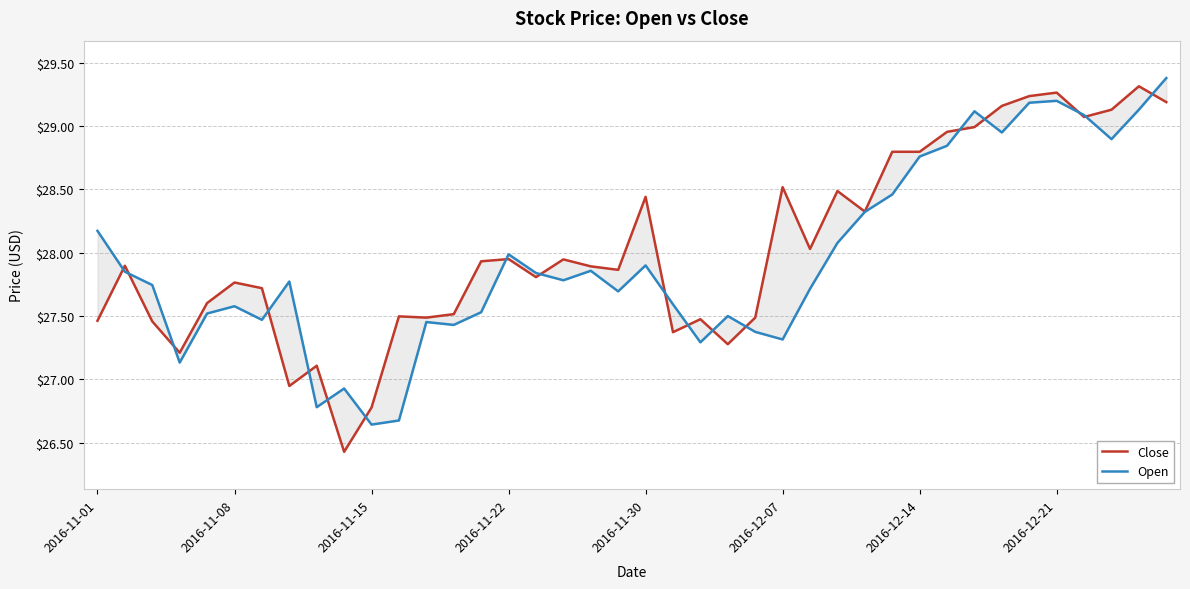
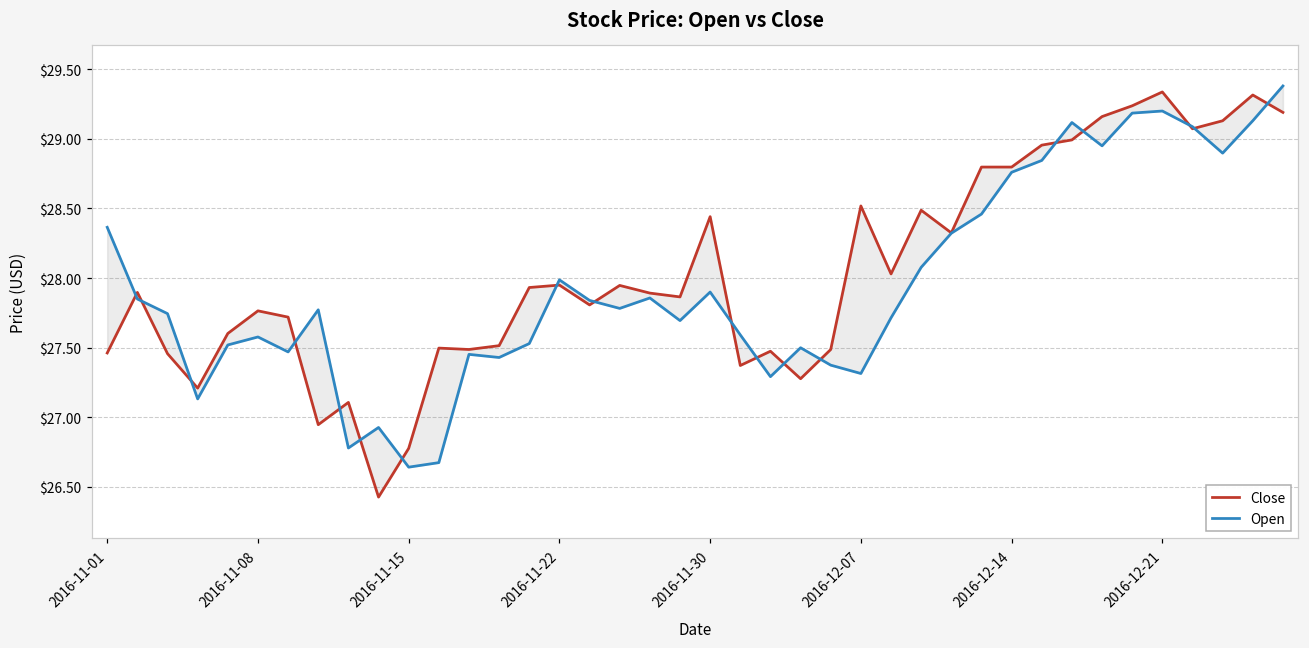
Open, 2016-11-01: $28.17 -> $28.37
Close, 2016-12-21: $29.26 -> $29.34
